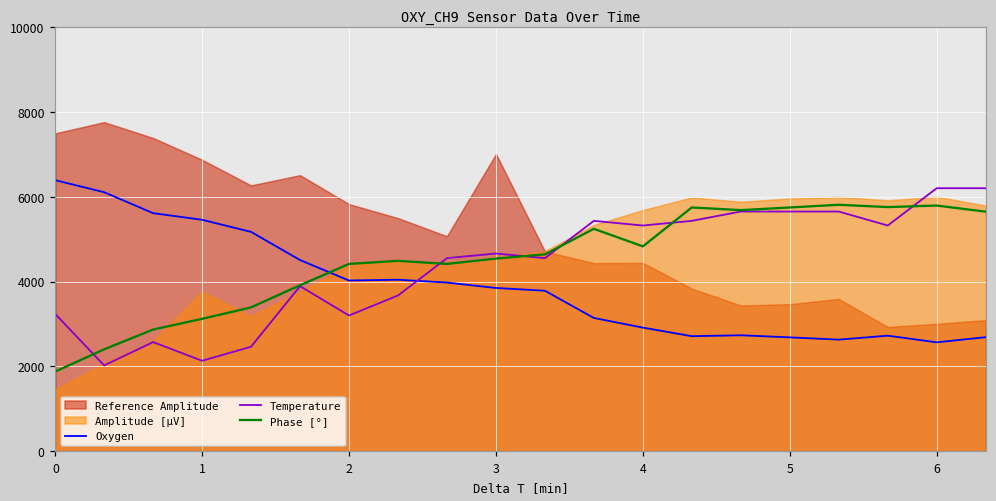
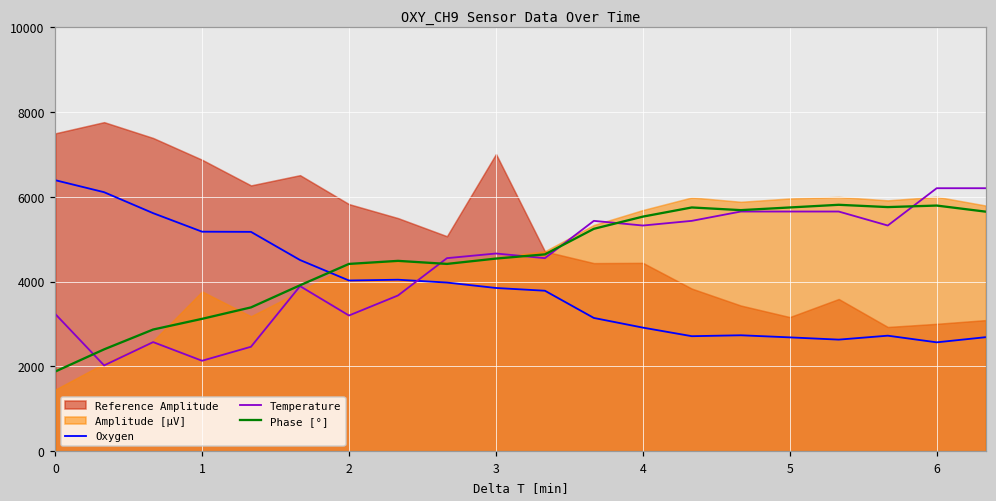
Oxygen, 1: 5500 -> 5200
Phase [°], 4: 4800 -> 5500
Reference Amplitude, 5: 3500 -> 3200
